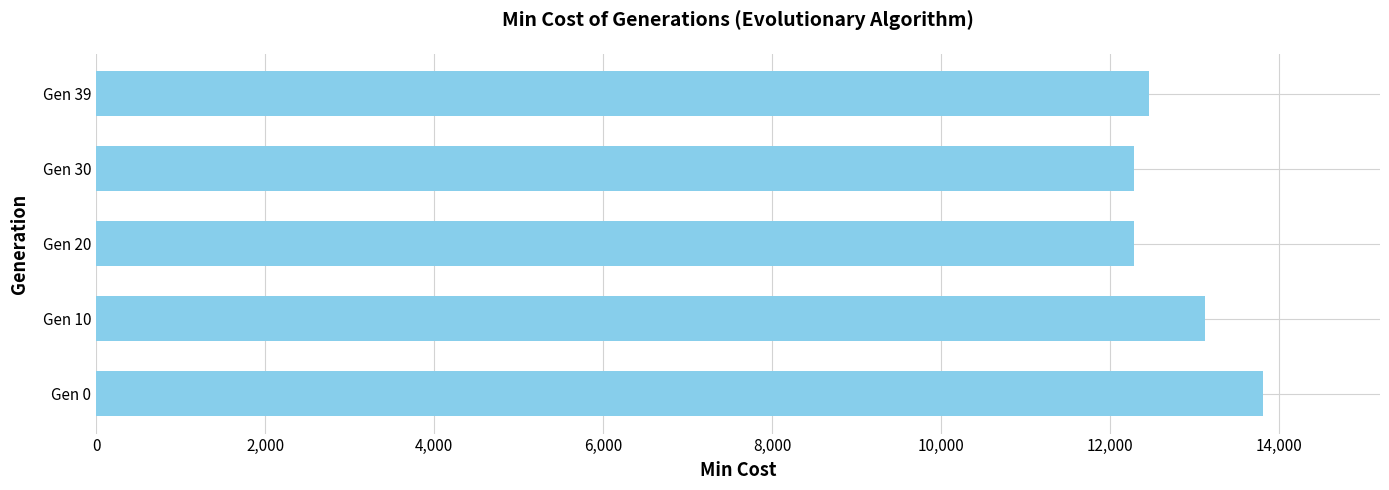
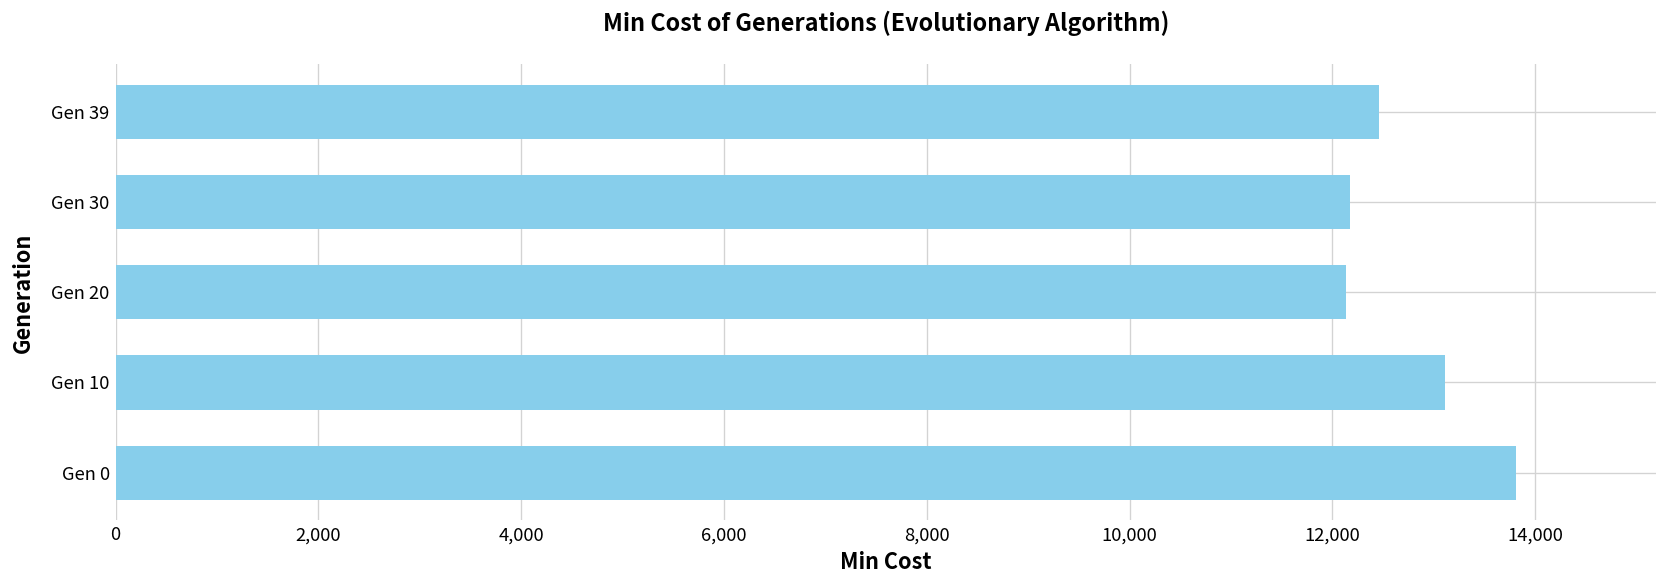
Gen 30: 12,300 -> 12,200
Gen 20: 12,300 -> 12,100
